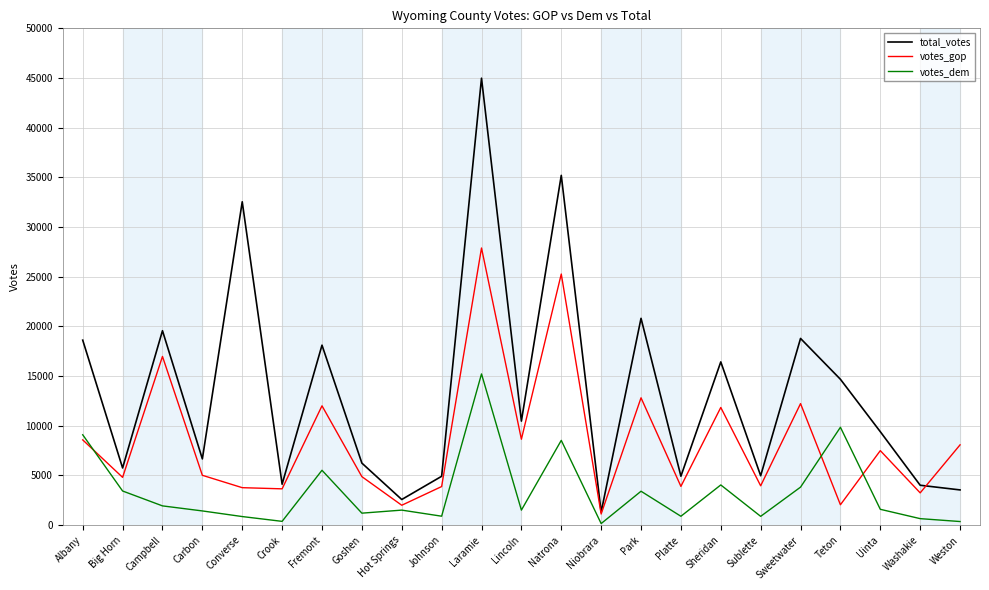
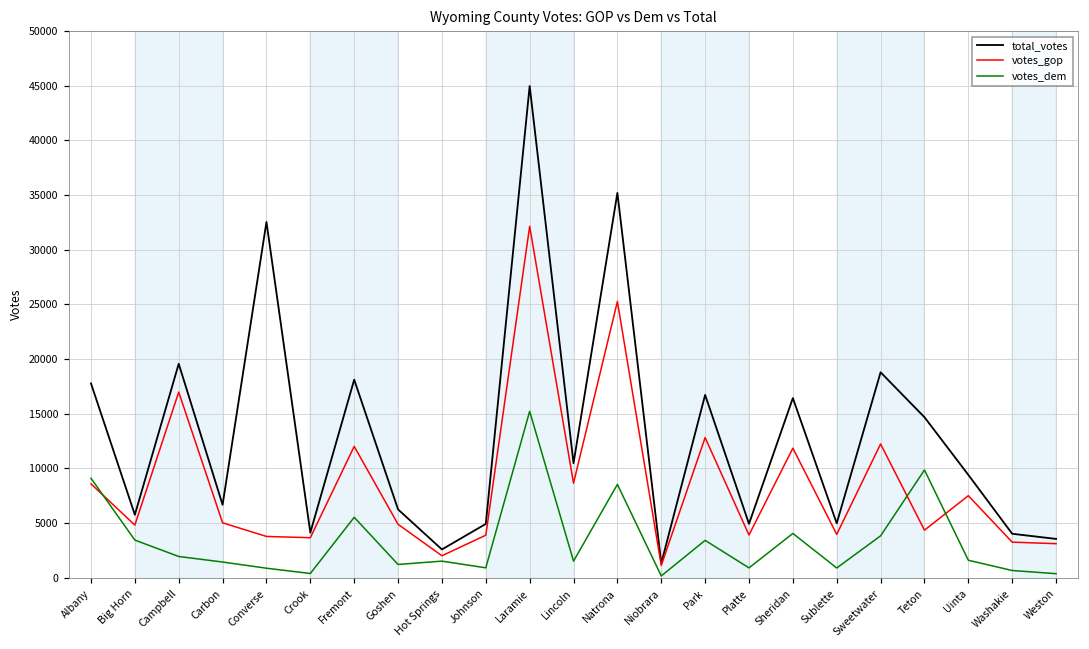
total_votes, Albany: 19000 -> 18000
votes_gop, Laramie: 28000 -> 32000
total_votes, Park: 21000 -> 17000
votes_gop, Teton: 2000 -> 4000
votes_gop, Weston: 8000 -> 3000
